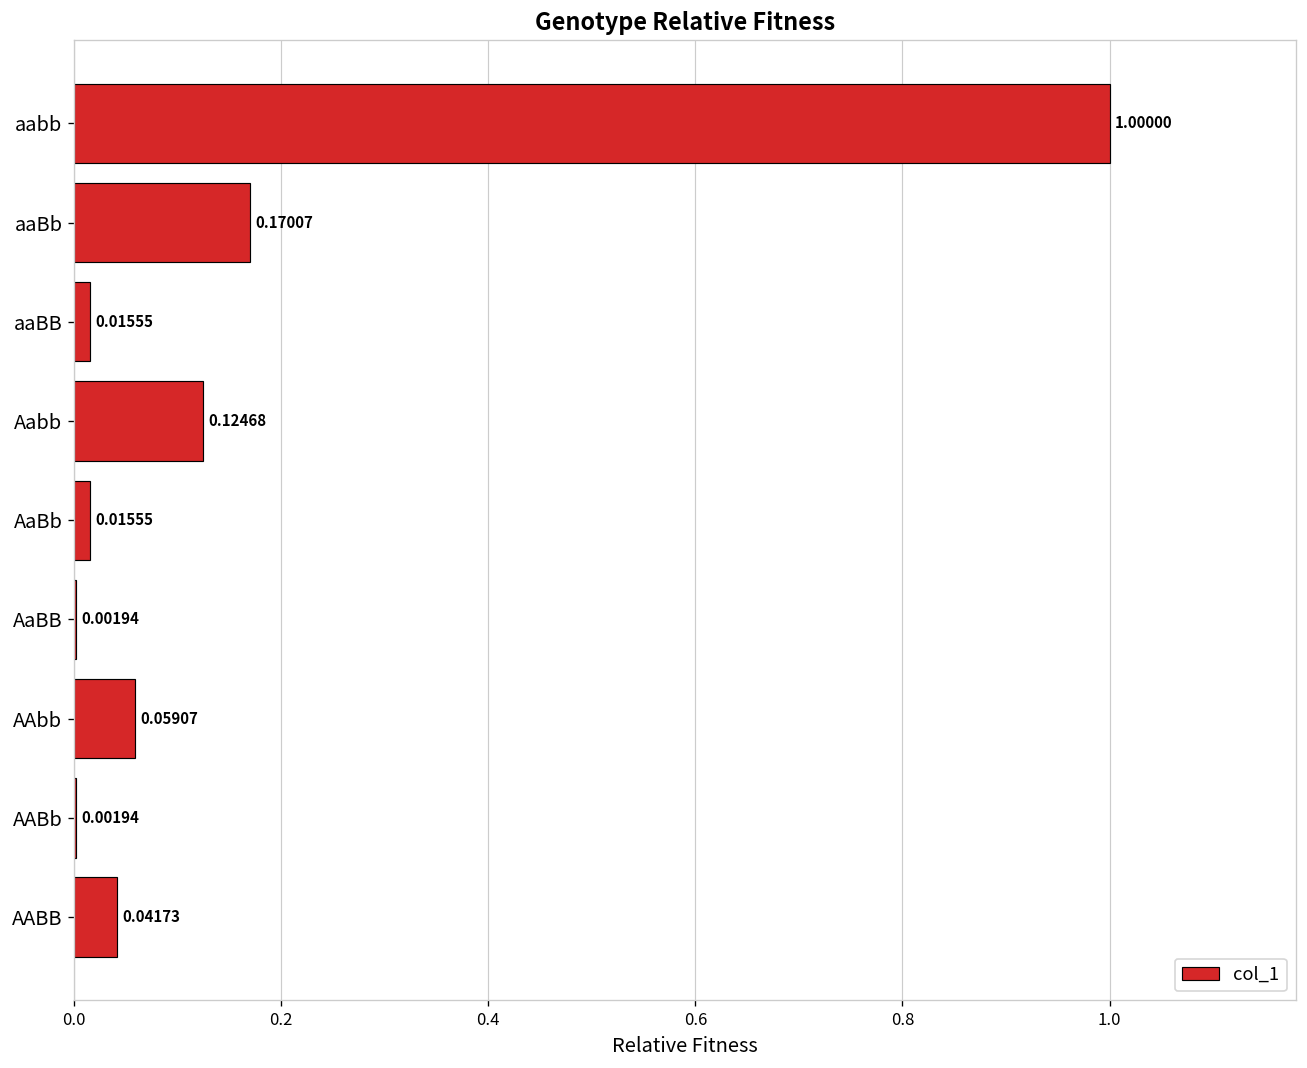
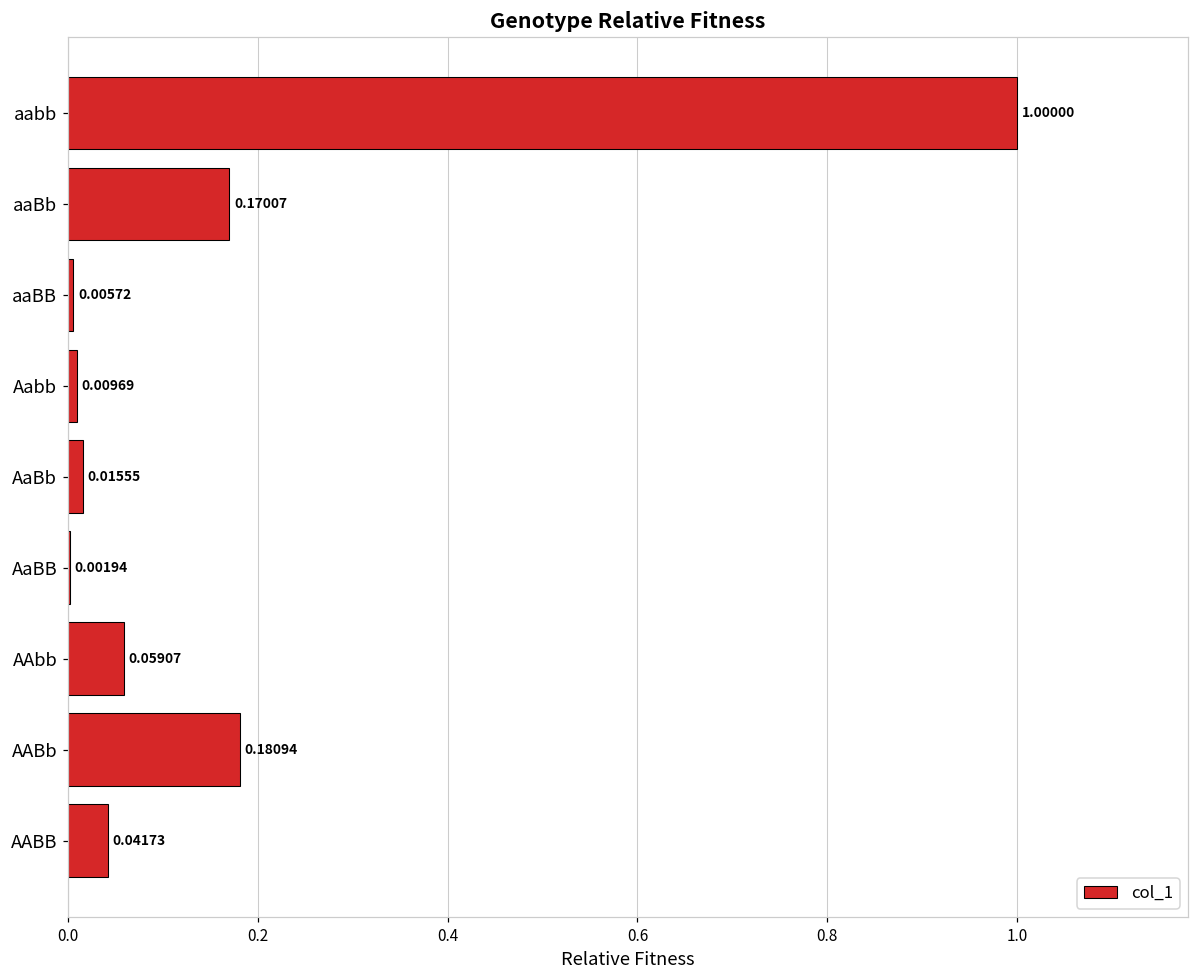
aaBB: 0.01555 -> 0.00572
Aabb: 0.12468 -> 0.00969
AABb: 0.00194 -> 0.18094
